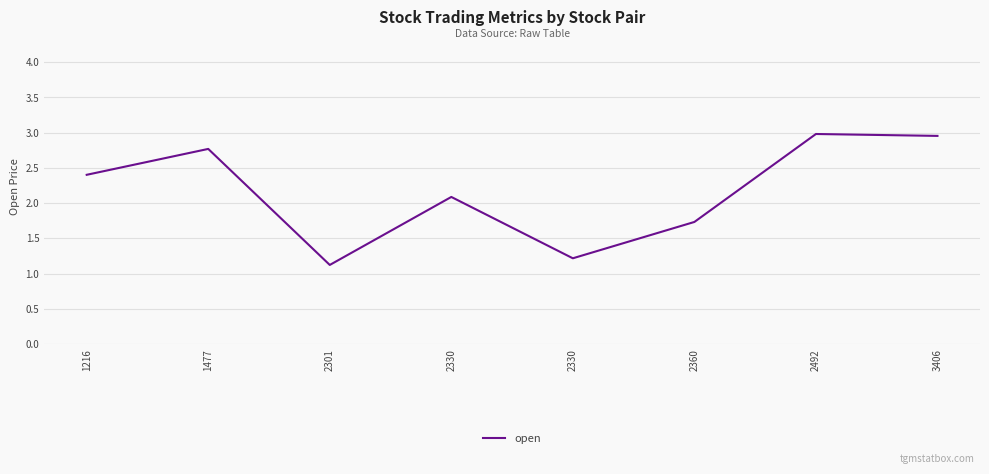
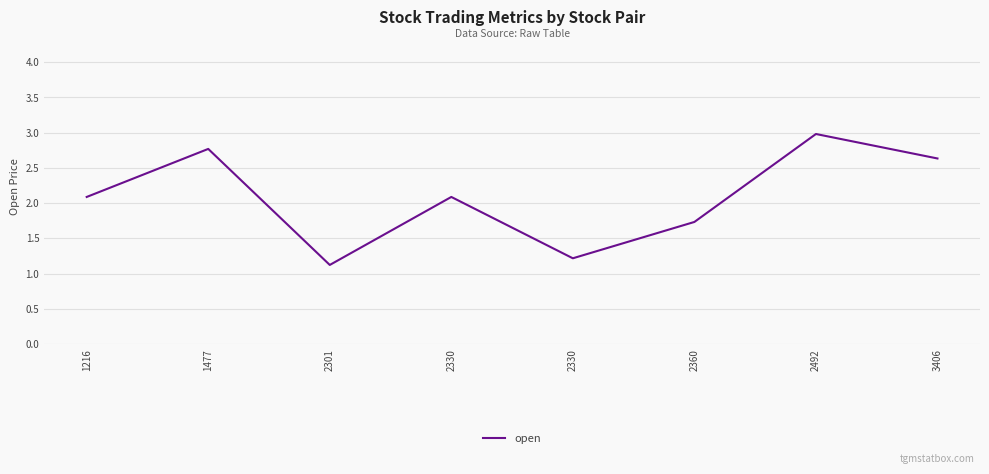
1216: 2.4 -> 2.1
3406: 3.0 -> 2.6
